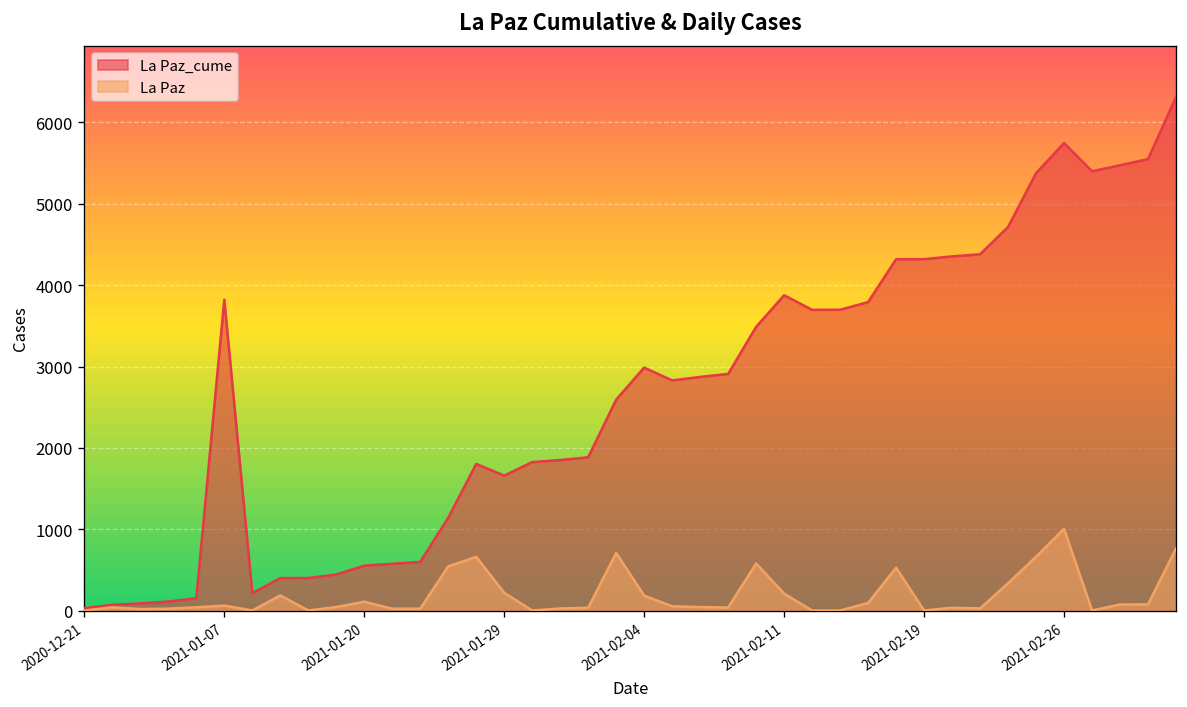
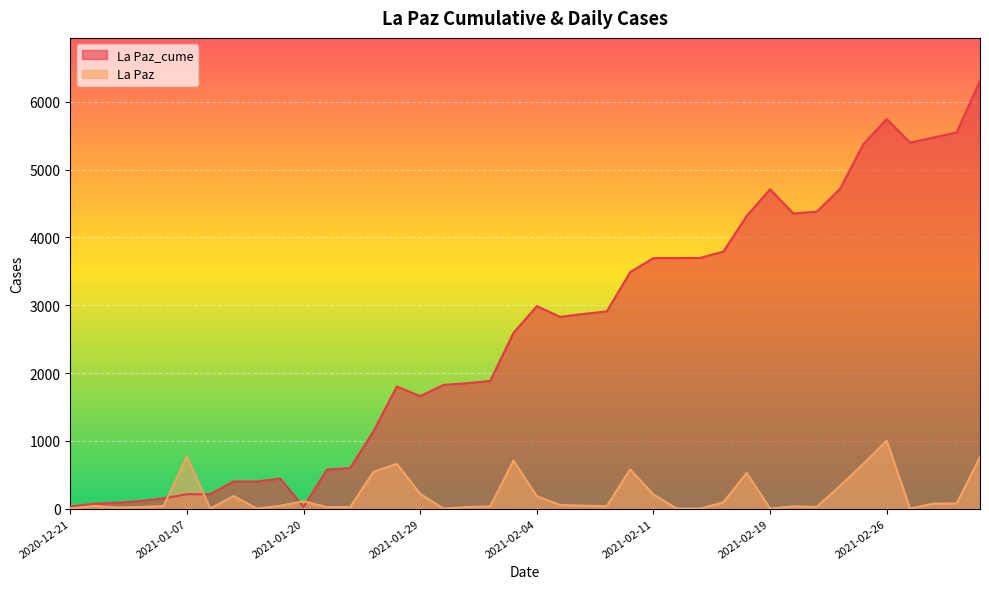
La Paz_cume, 2021-01-07: 3800 -> 200
La Paz, 2021-01-07: 100 -> 800
La Paz_cume, 2021-01-20: 600 -> 0
La Paz_cume, 2021-02-11: 3900 -> 3700
La Paz_cume, 2021-02-19: 4300 -> 4700
